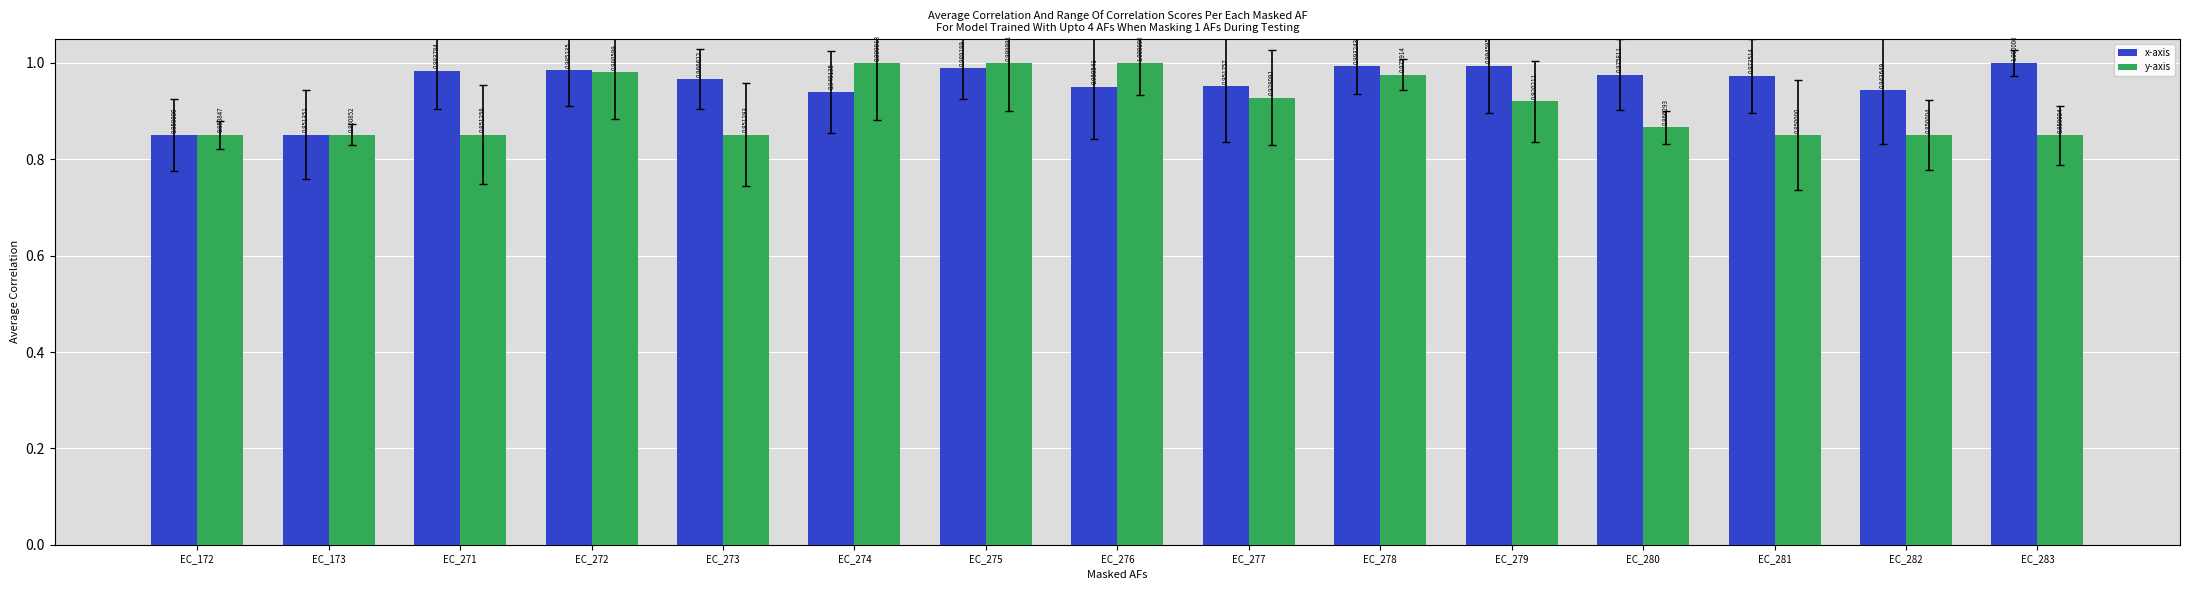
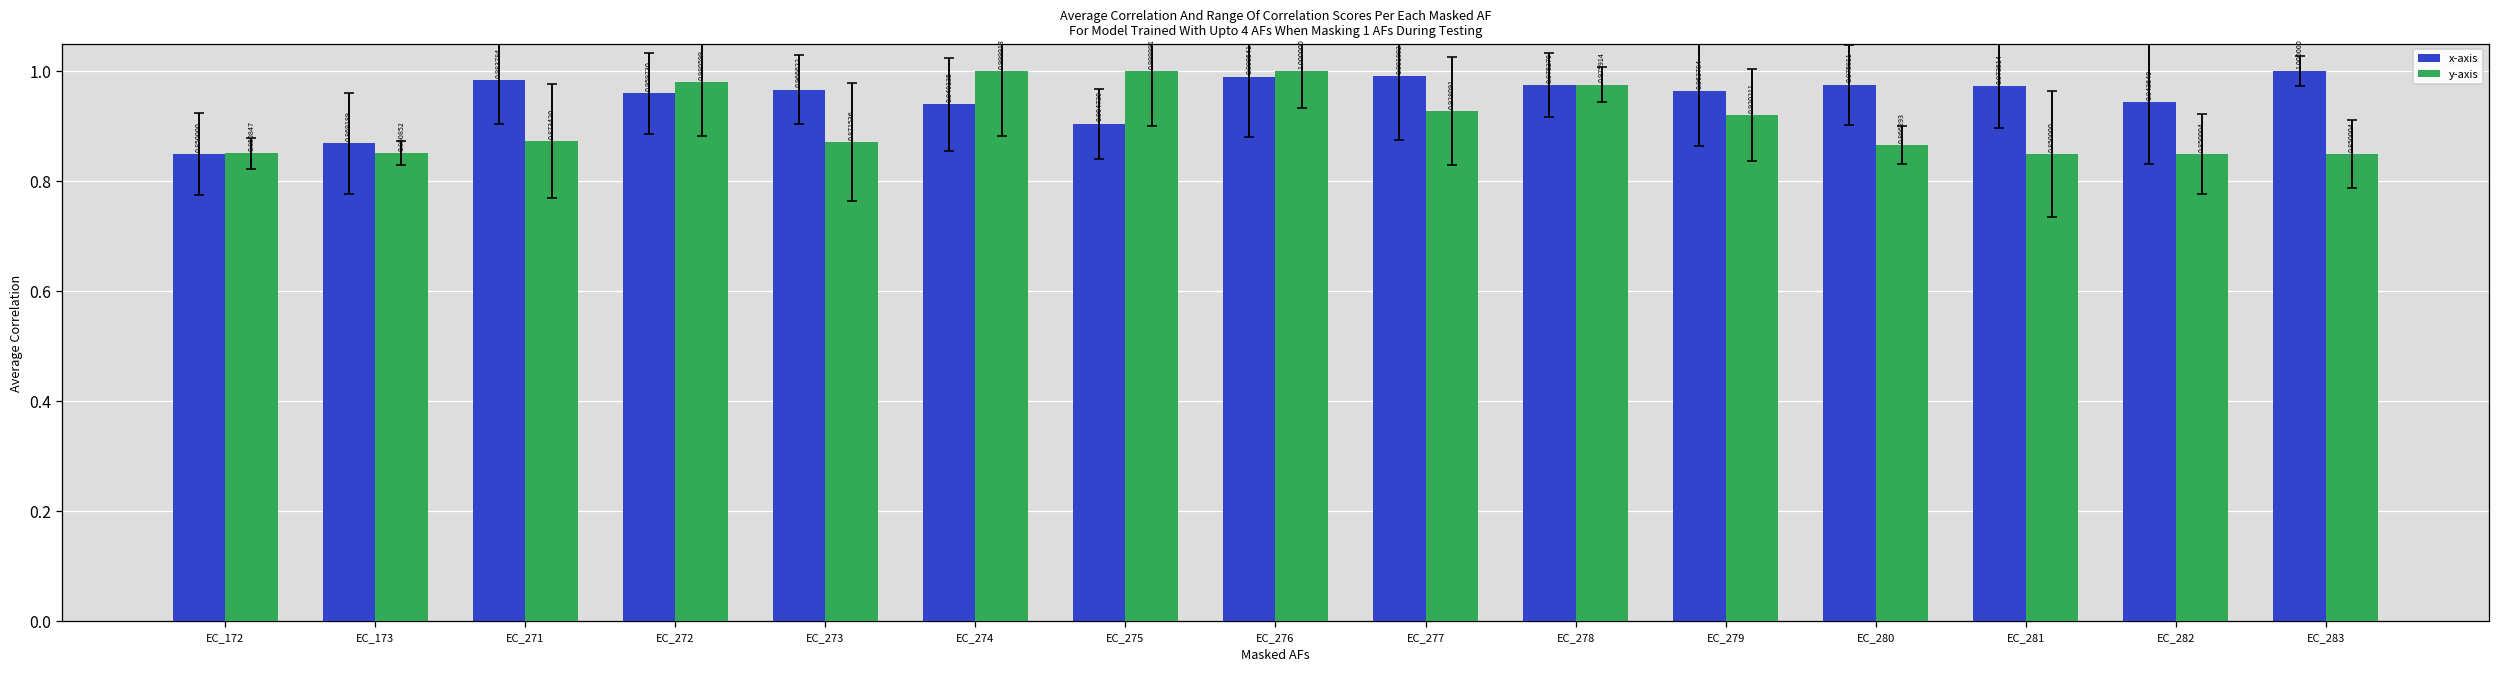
x-axis, EC_173: 0.851351 -> 0.869189
y-axis, EC_271: 0.851258 -> 0.873420
x-axis, EC_272: 0.985135 -> 0.959730
y-axis, EC_273: 0.851293 -> 0.871536
x-axis, EC_275: 0.989189 -> 0.904730
x-axis, EC_276: 0.950541 -> 0.990541
x-axis, EC_277: 0.951757 -> 0.991892
x-axis, EC_278: 0.993243 -> 0.975270
x-axis, EC_279: 0.994595 -> 0.963784
